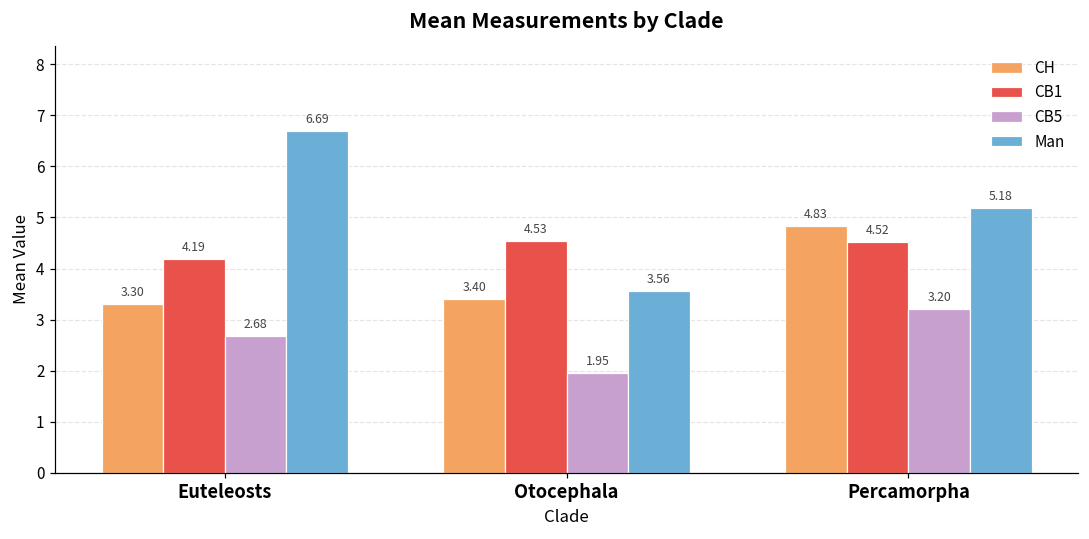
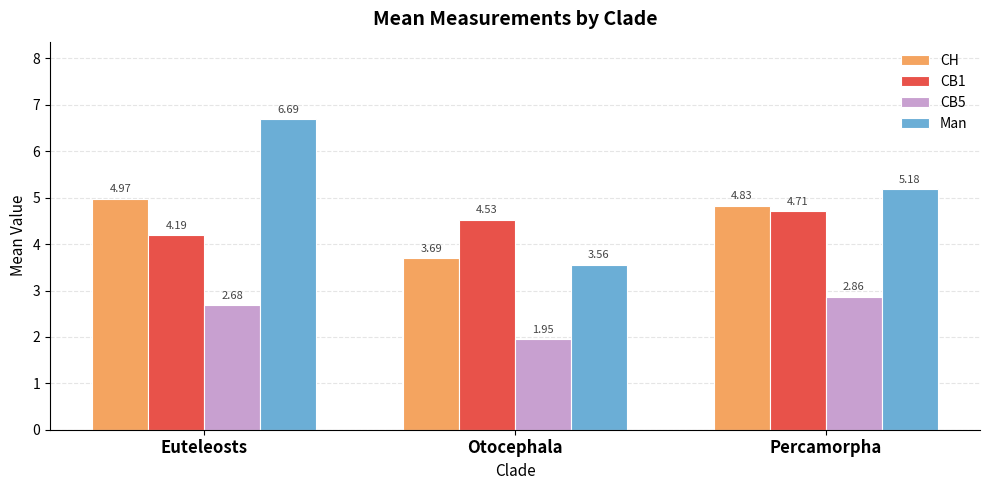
CH, Euteleosts: 3.30 -> 4.97
CH, Otocephala: 3.40 -> 3.69
CB1, Percamorpha: 4.52 -> 4.71
CB5, Percamorpha: 3.20 -> 2.86
